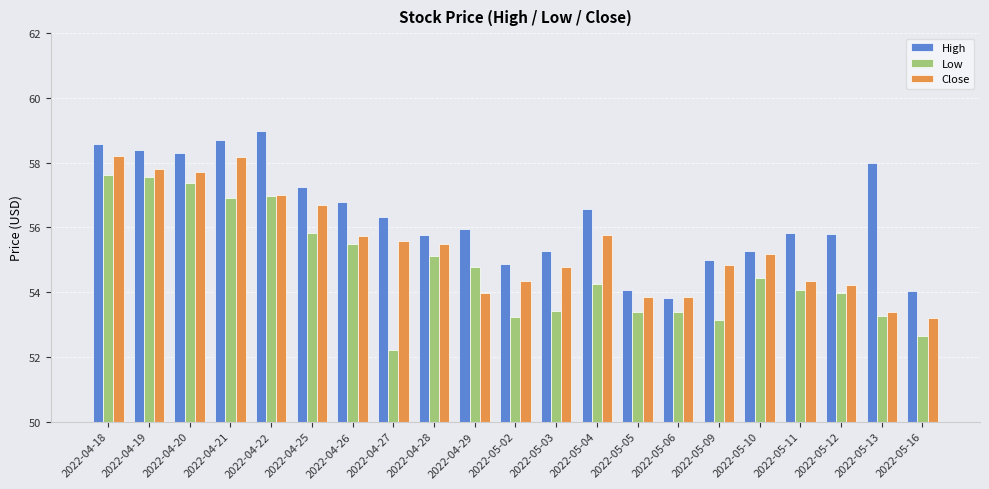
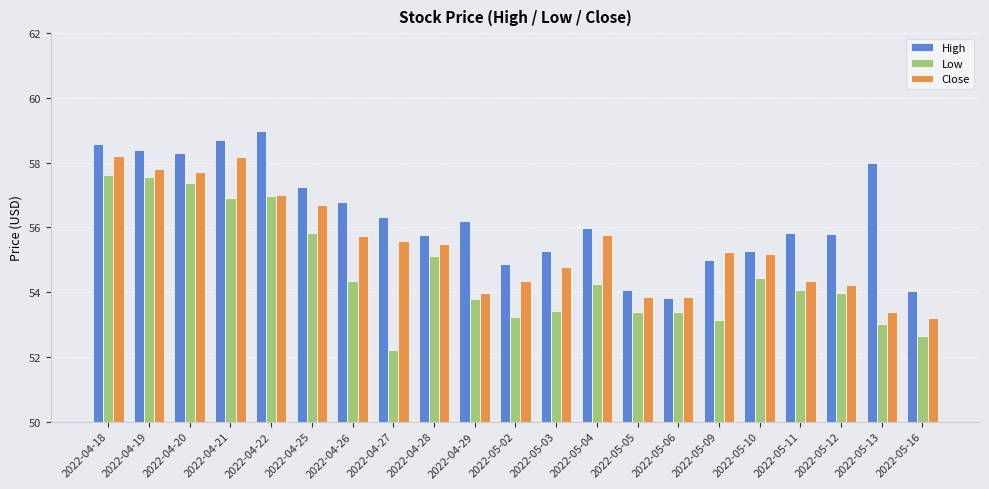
Low, 2022-04-26: 55.5 -> 54.3
High, 2022-04-29: 56.0 -> 56.2
Low, 2022-04-29: 54.8 -> 53.8
High, 2022-05-04: 56.6 -> 56.0
Close, 2022-05-09: 54.8 -> 55.2
Low, 2022-05-13: 53.3 -> 53.0
